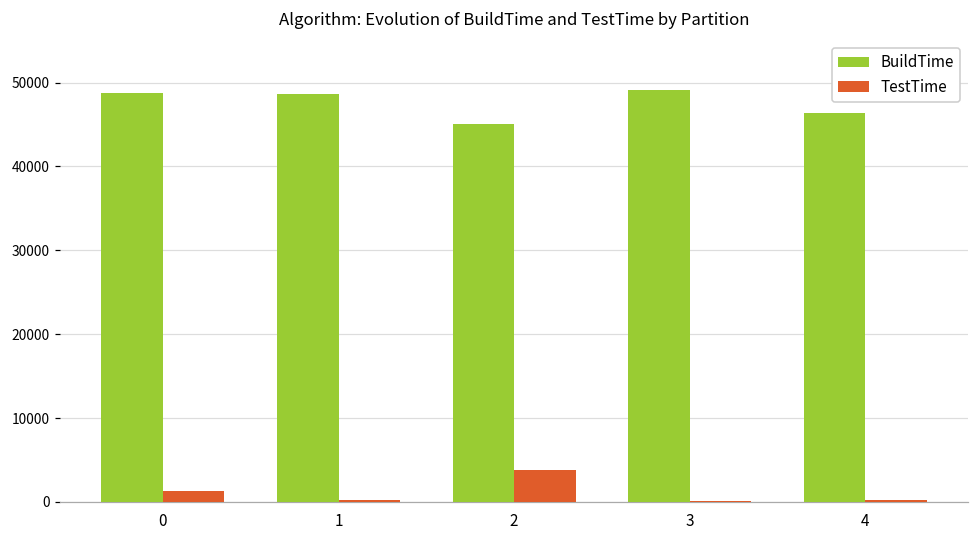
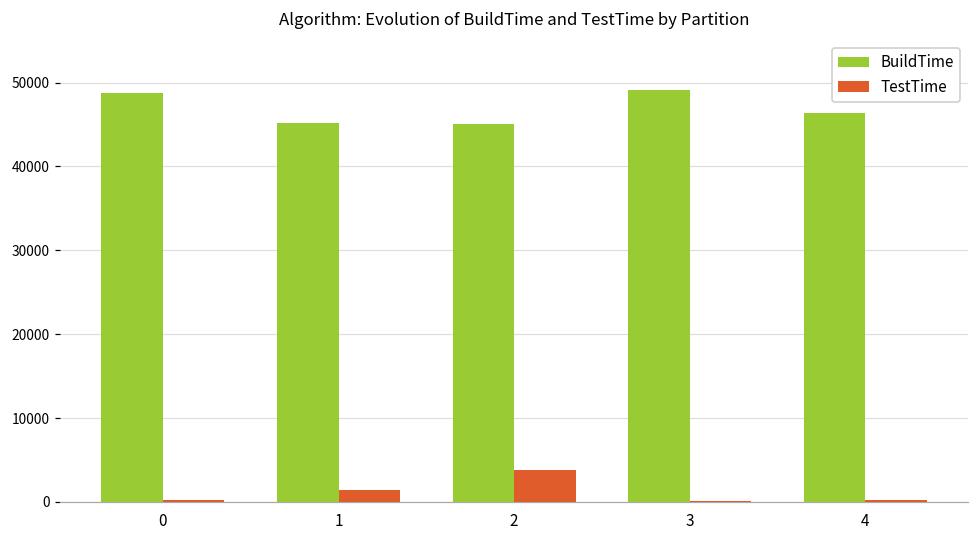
TestTime, 0: 1000 -> 0
BuildTime, 1: 49000 -> 45000
TestTime, 1: 0 -> 1000
